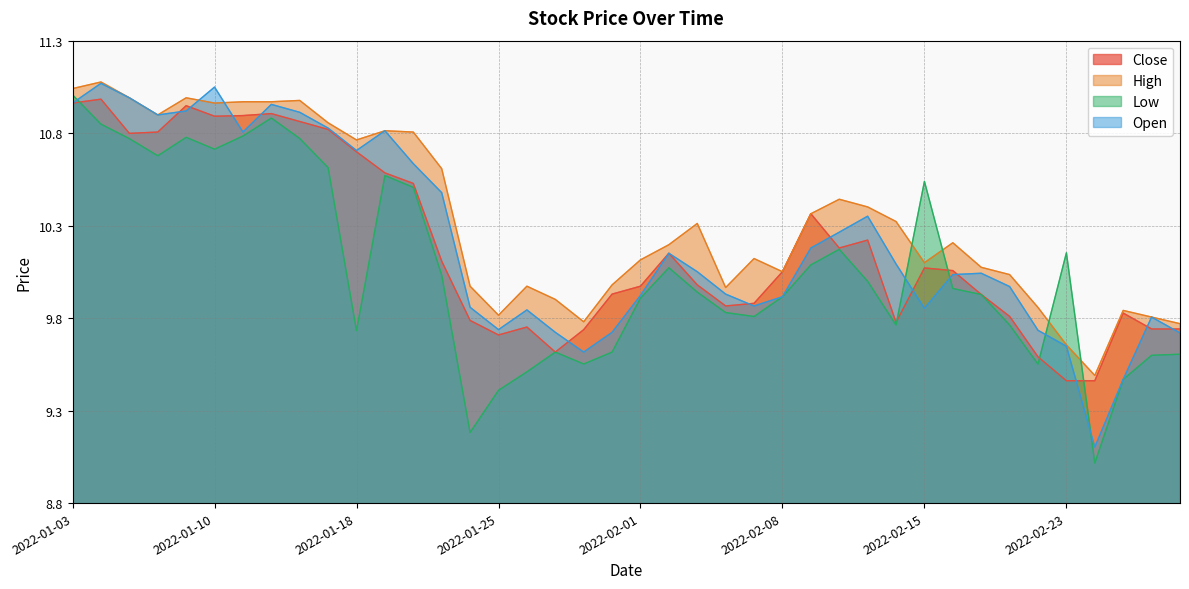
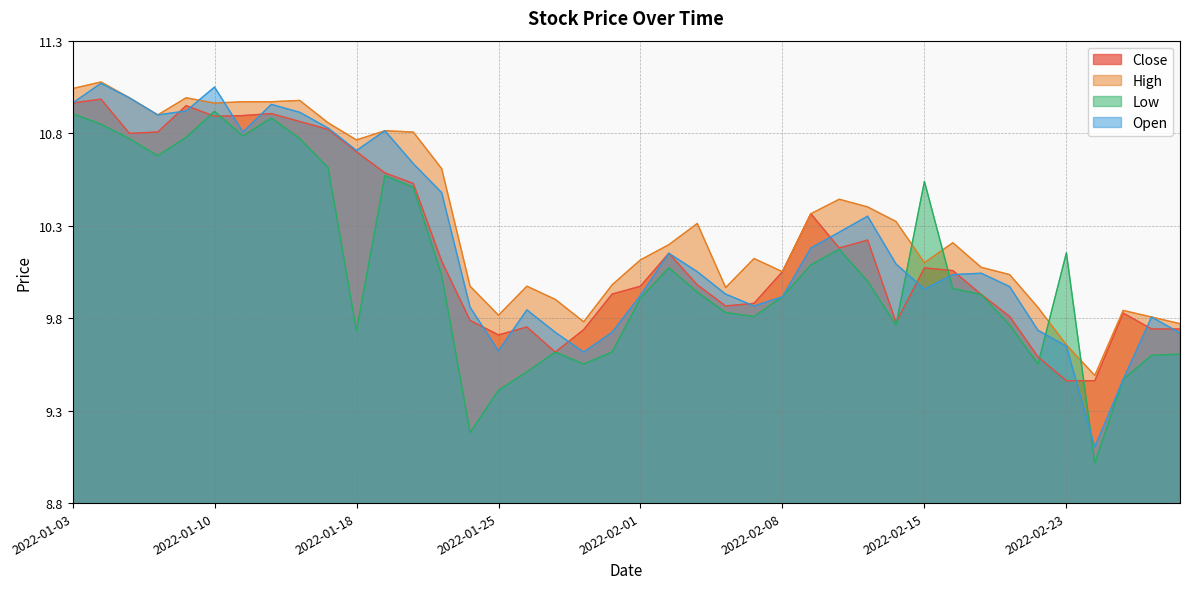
Low, 2022-01-03: 11.01 -> 10.91
Low, 2022-01-10: 10.71 -> 10.92
Open, 2022-01-25: 9.74 -> 9.62
Open, 2022-02-15: 9.85 -> 9.96
